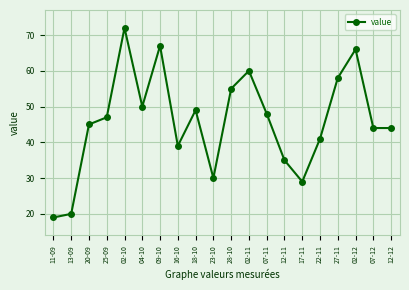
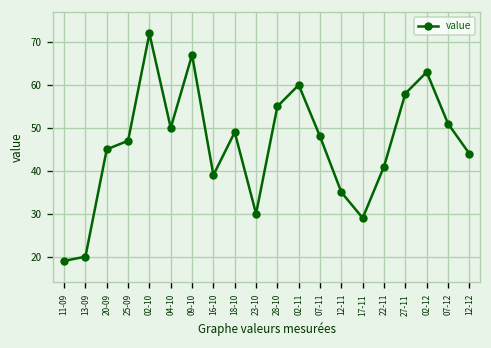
02-12: 66 -> 63
07-12: 44 -> 51
